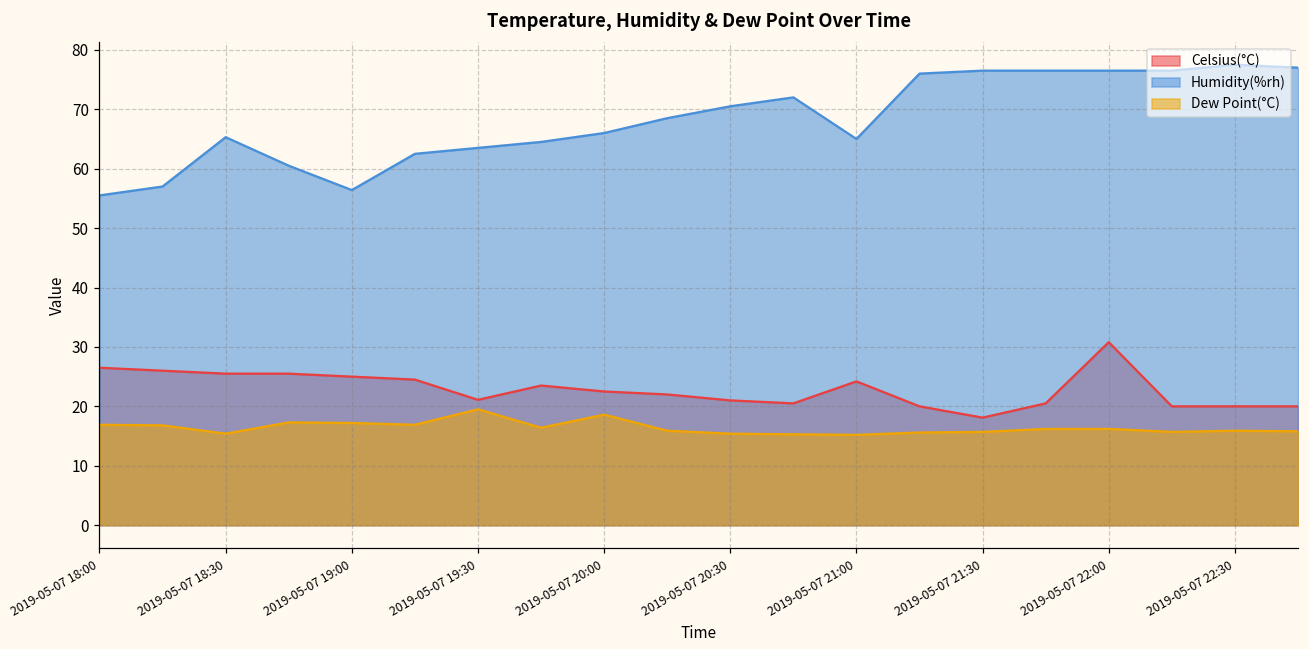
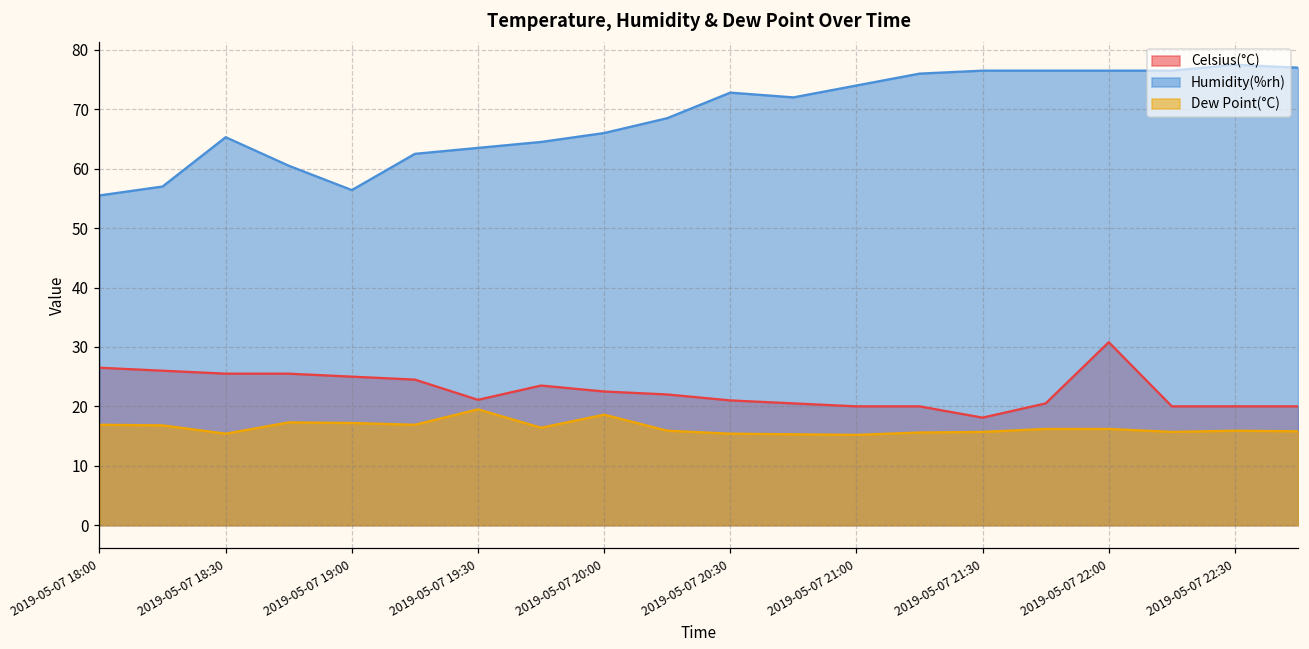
Humidity(%rh), 2019-05-07 20:30: 71 -> 73
Celsius(°C), 2019-05-07 21:00: 24 -> 20
Humidity(%rh), 2019-05-07 21:00: 65 -> 74
